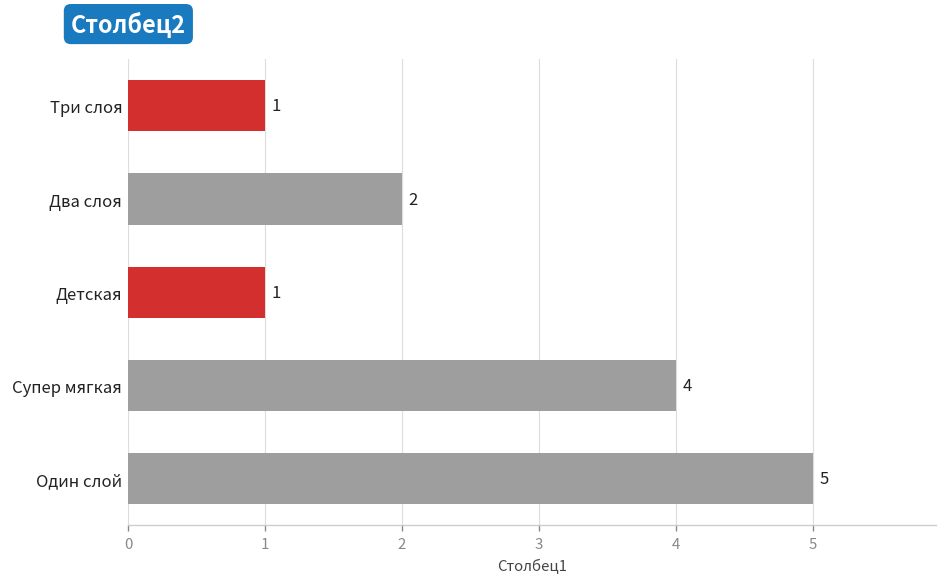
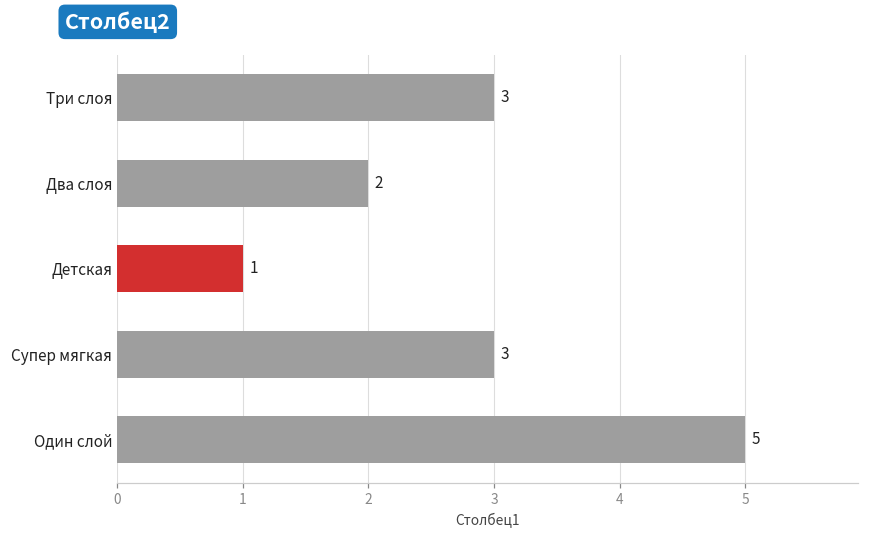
Три слоя: 1 -> 3
Супер мягкая: 4 -> 3
